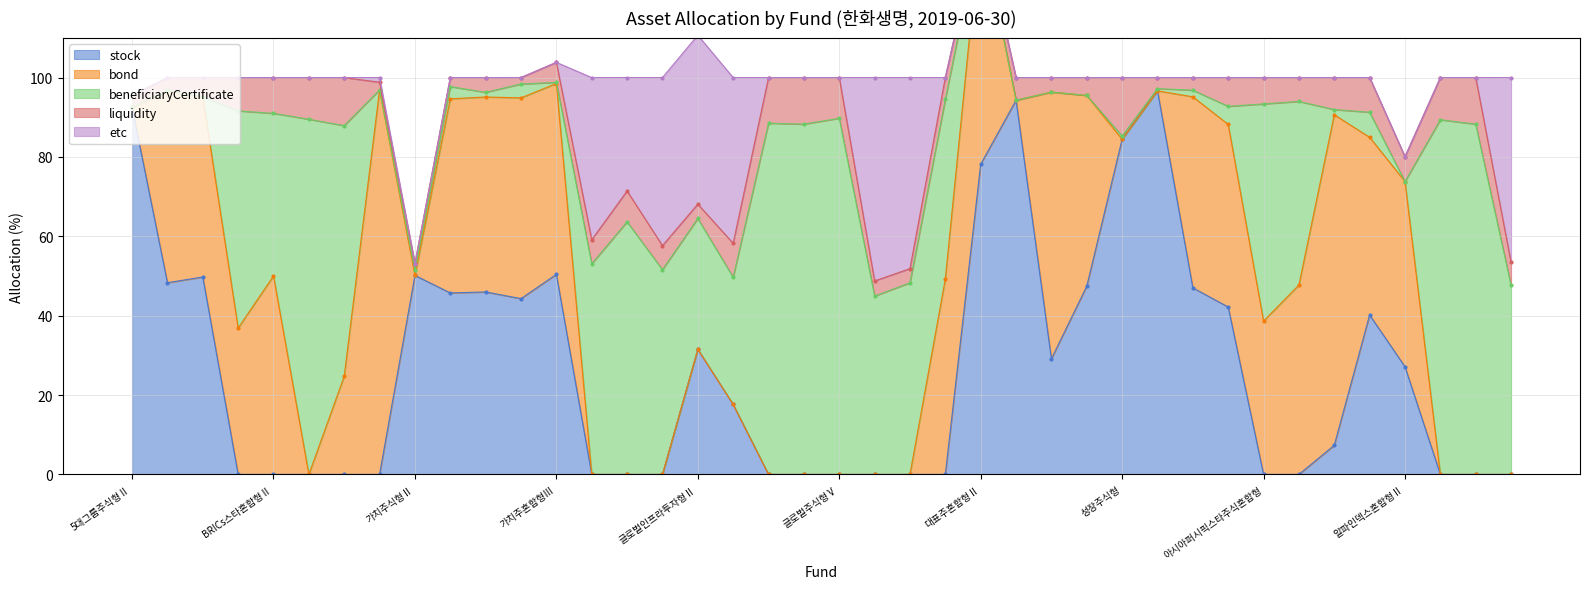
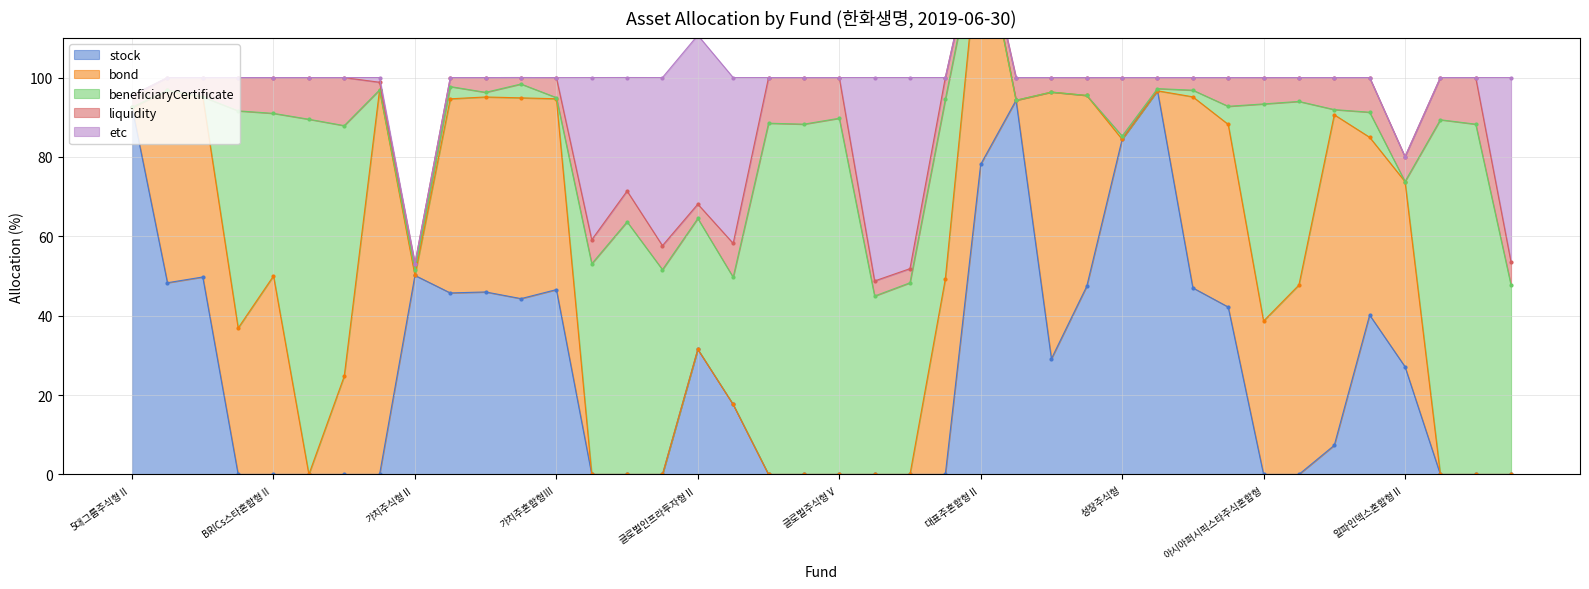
stock, 가치주혼합형Ⅲ: 50 -> 47
